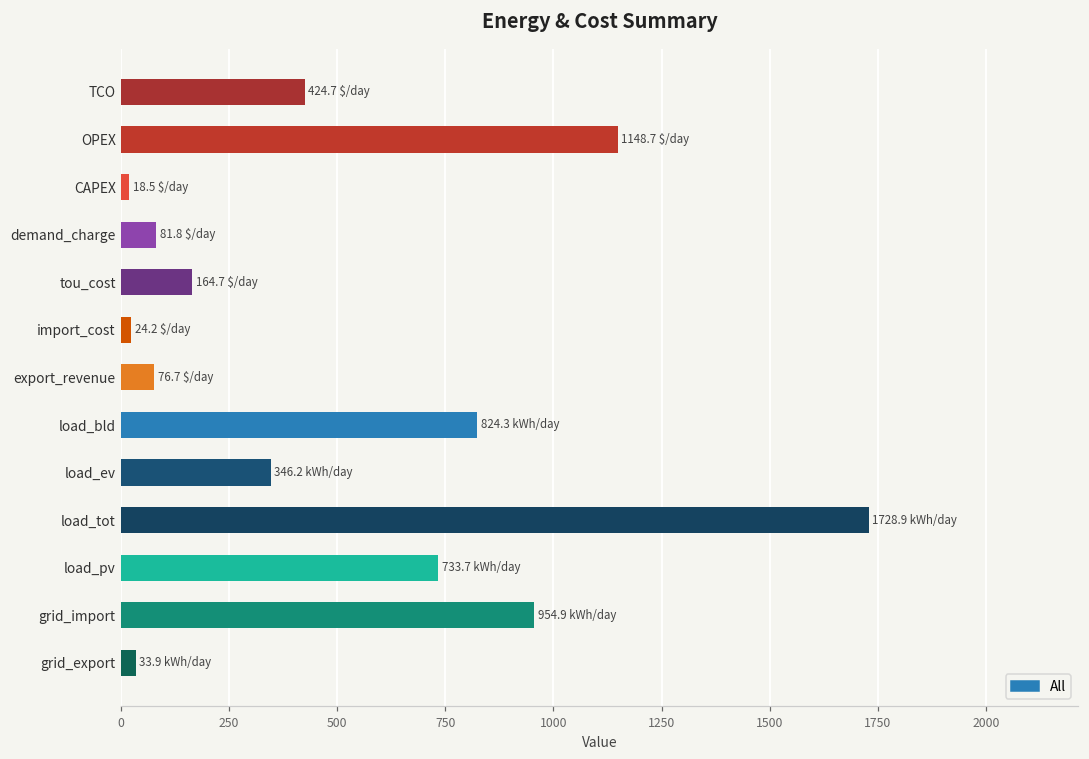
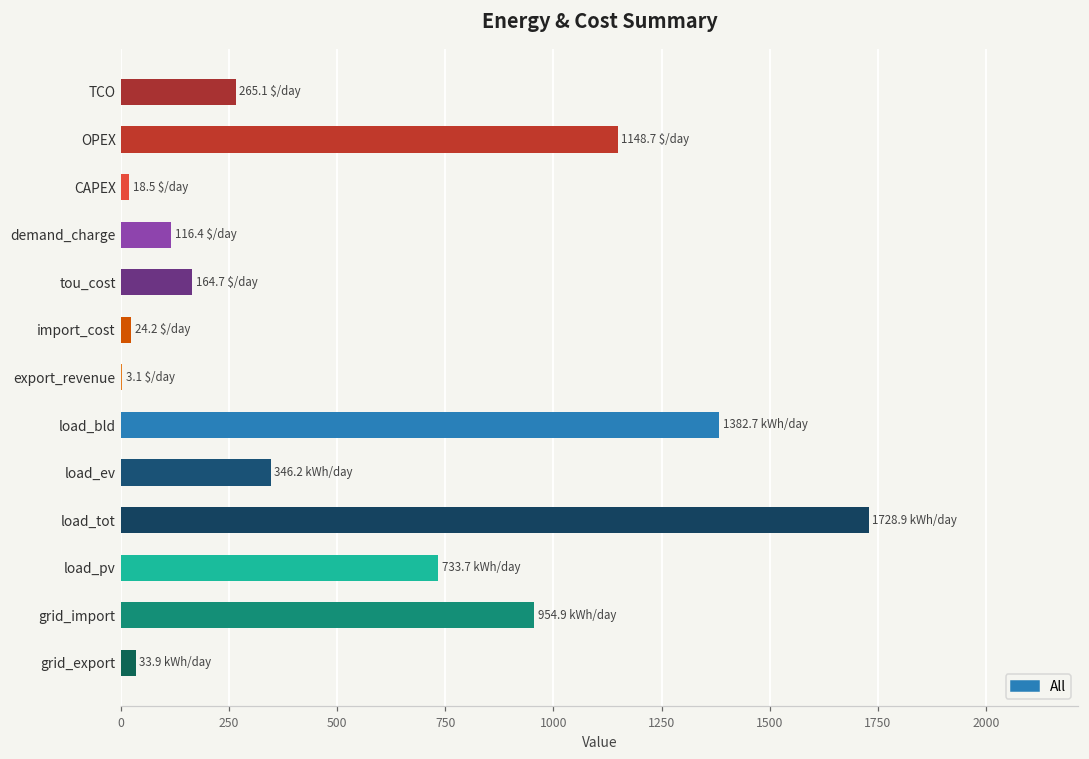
TCO: 424.7 -> 265.1
demand_charge: 81.8 -> 116.4
export_revenue: 76.7 -> 3.1
load_bld: 824.3 -> 1382.7
